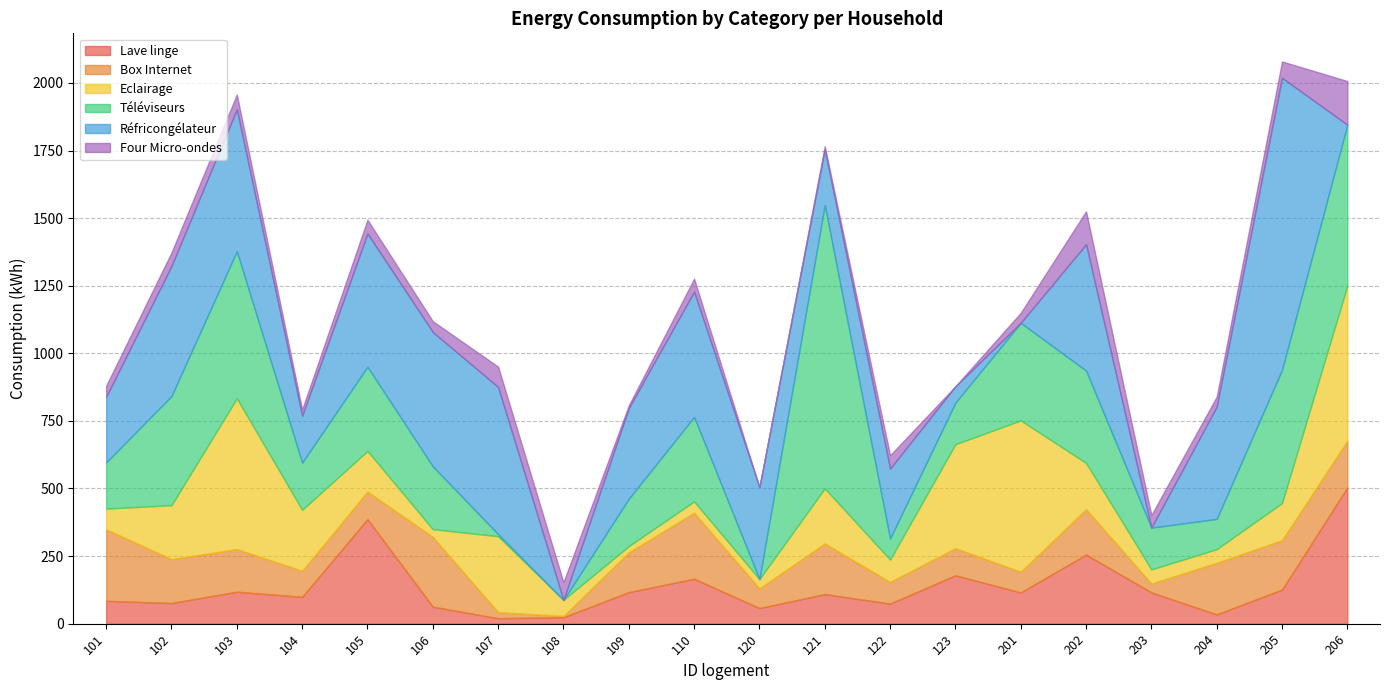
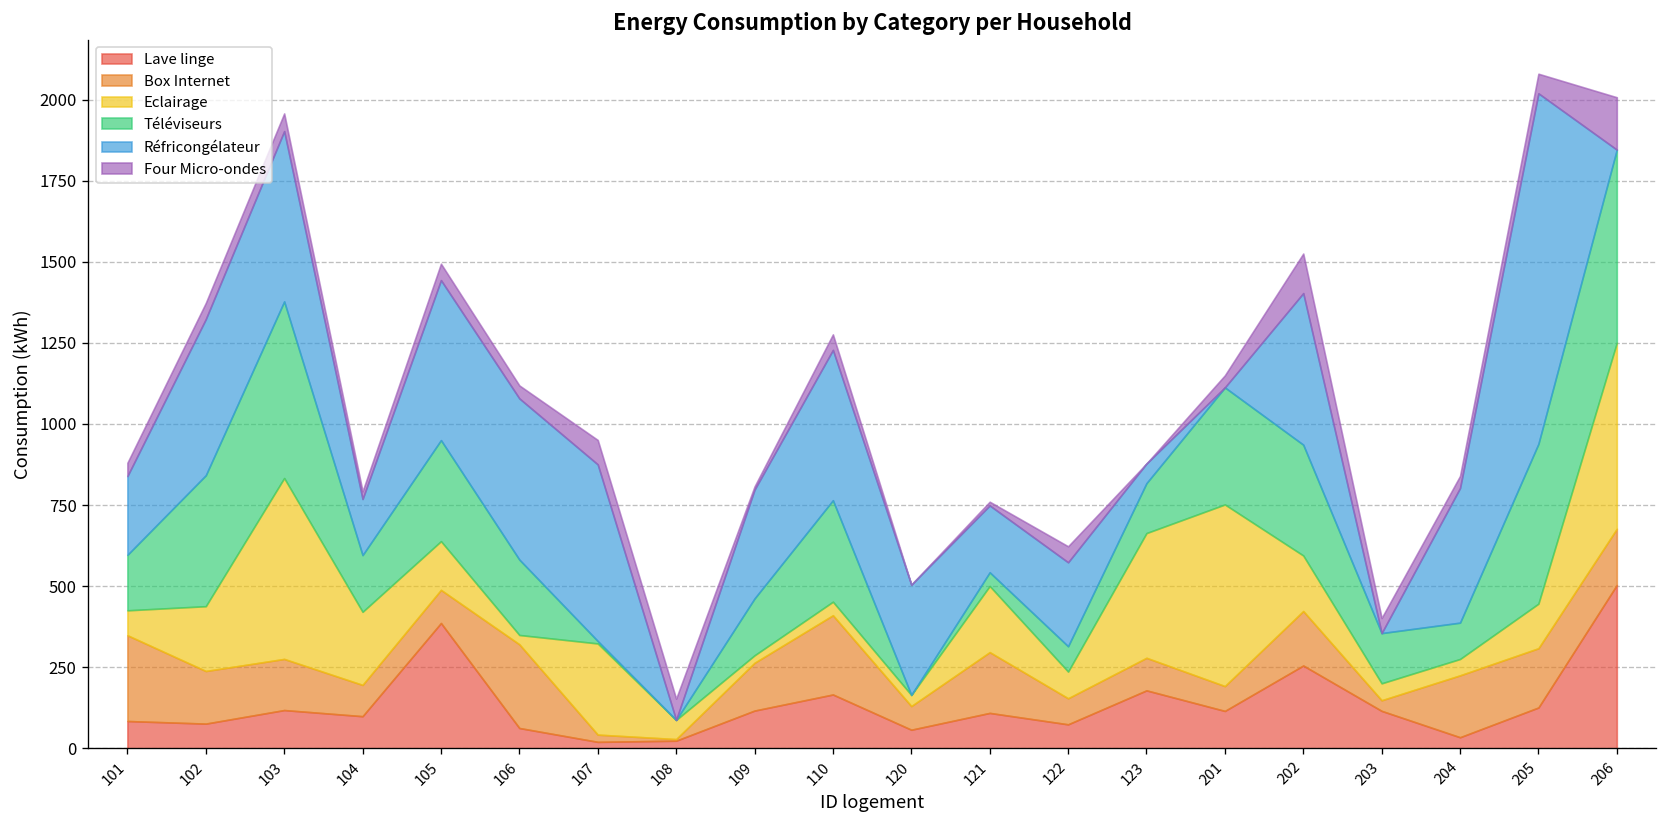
Téléviseurs, 121: 1050 -> 40
